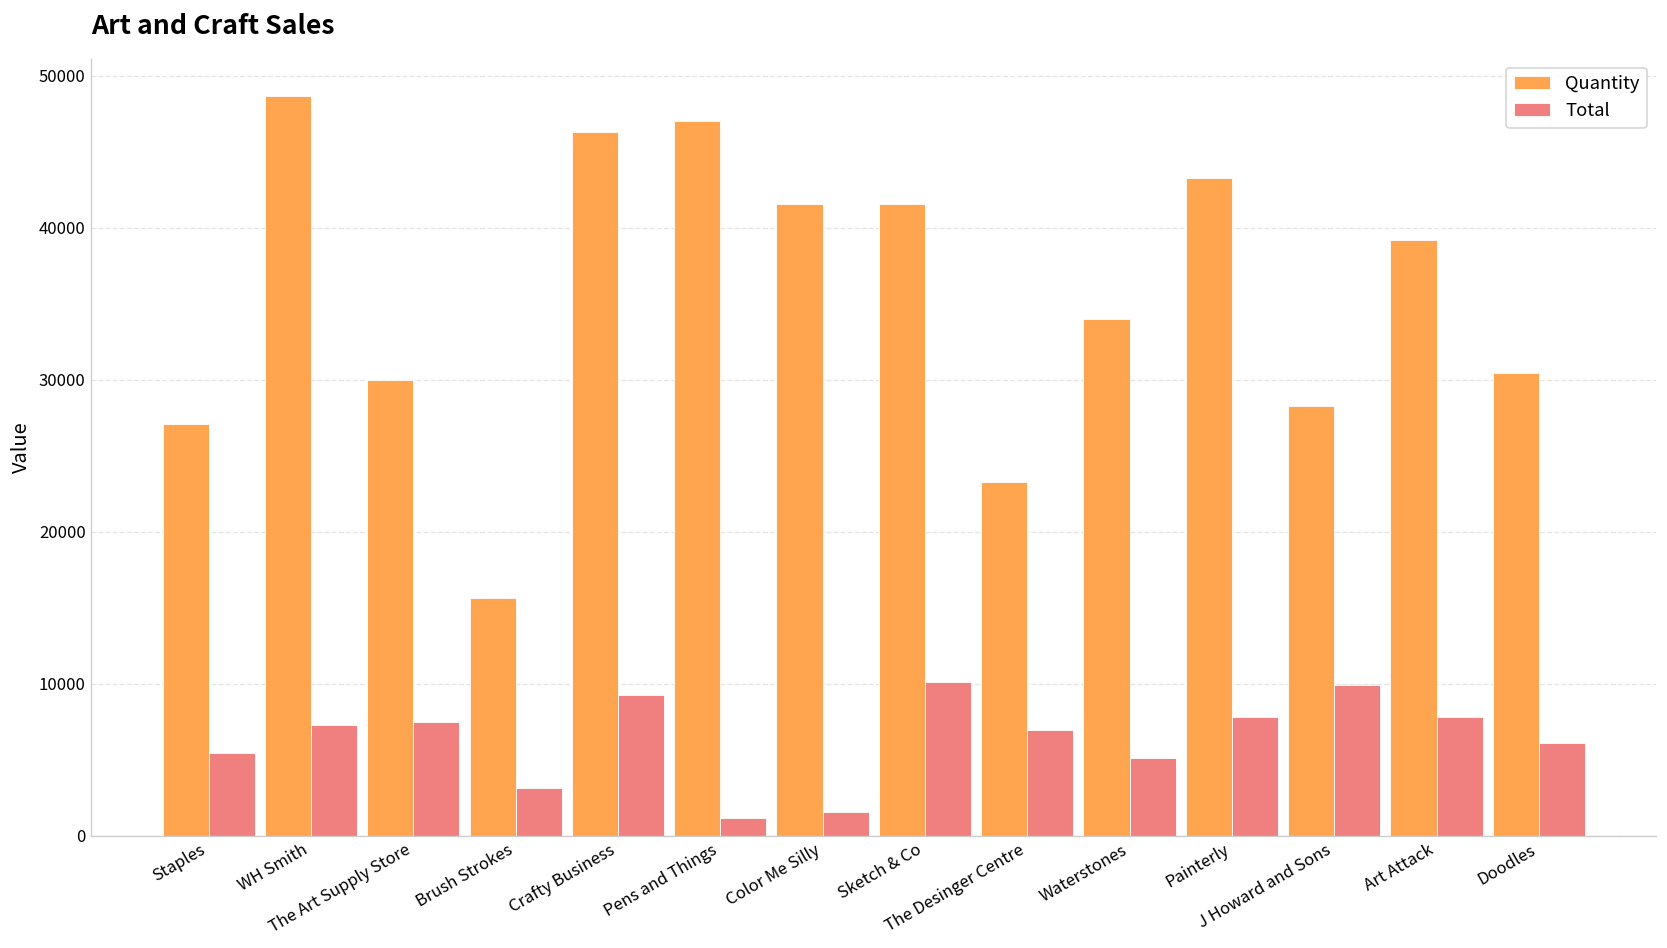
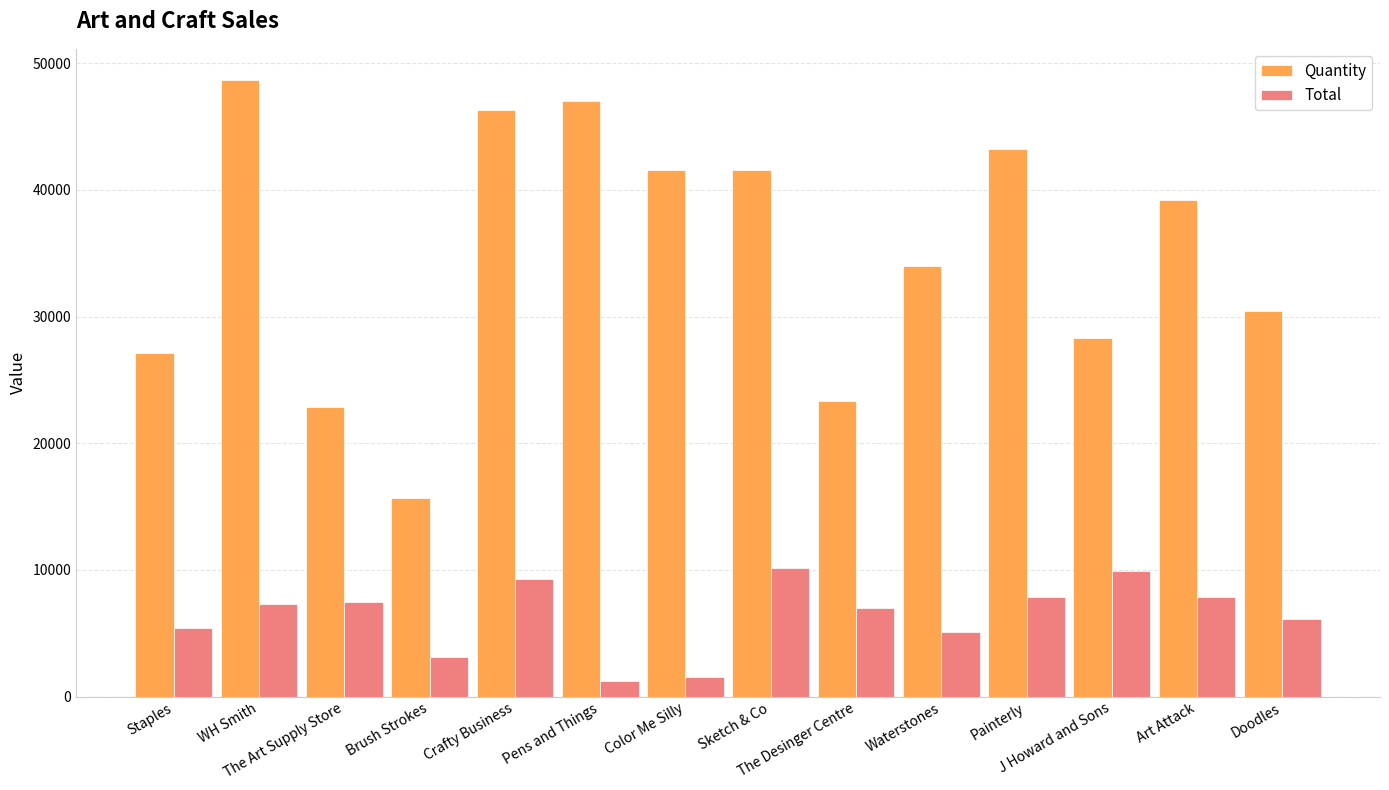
Quantity, The Art Supply Store: 30000 -> 22800
